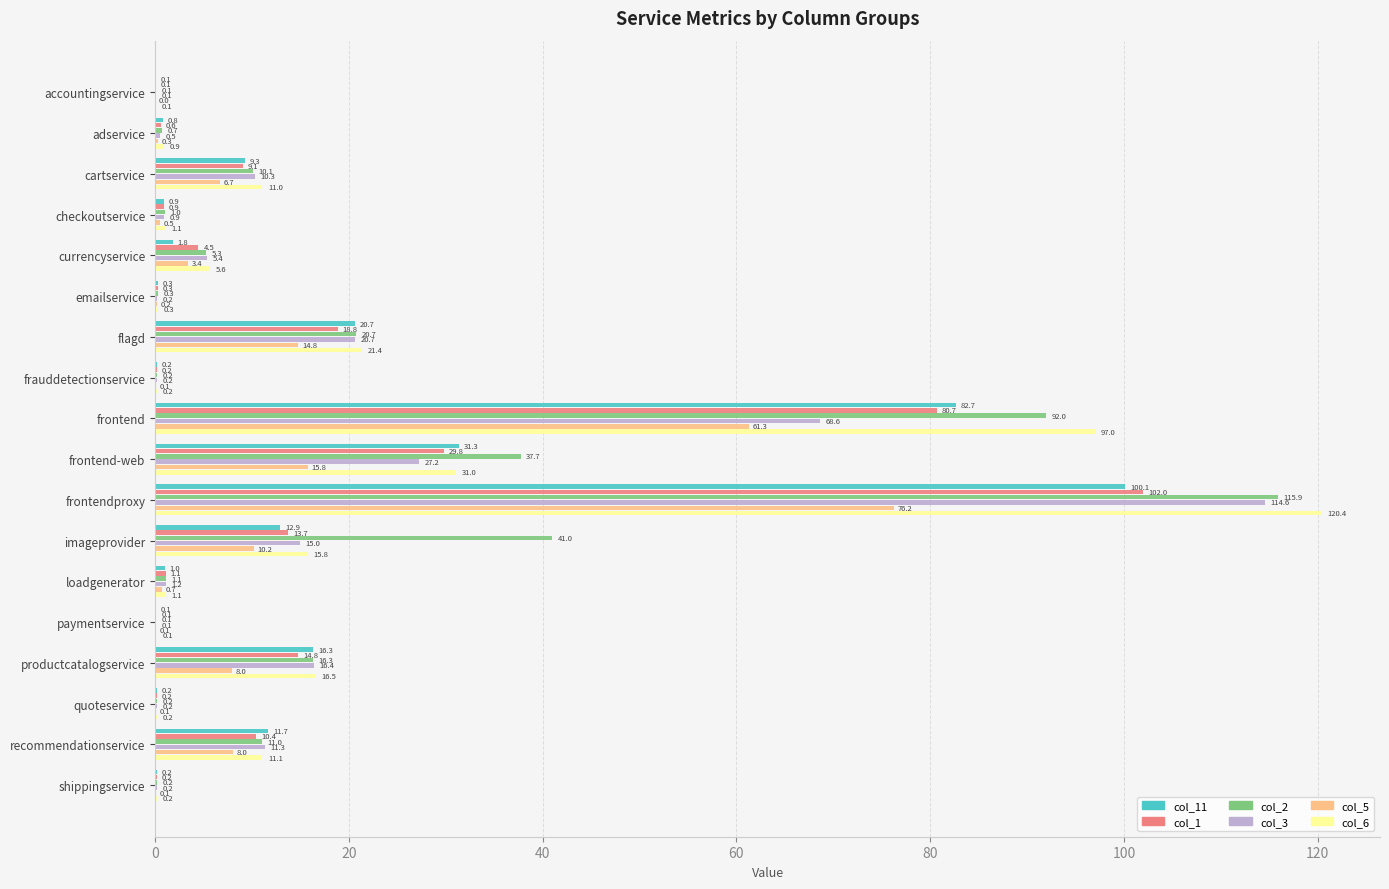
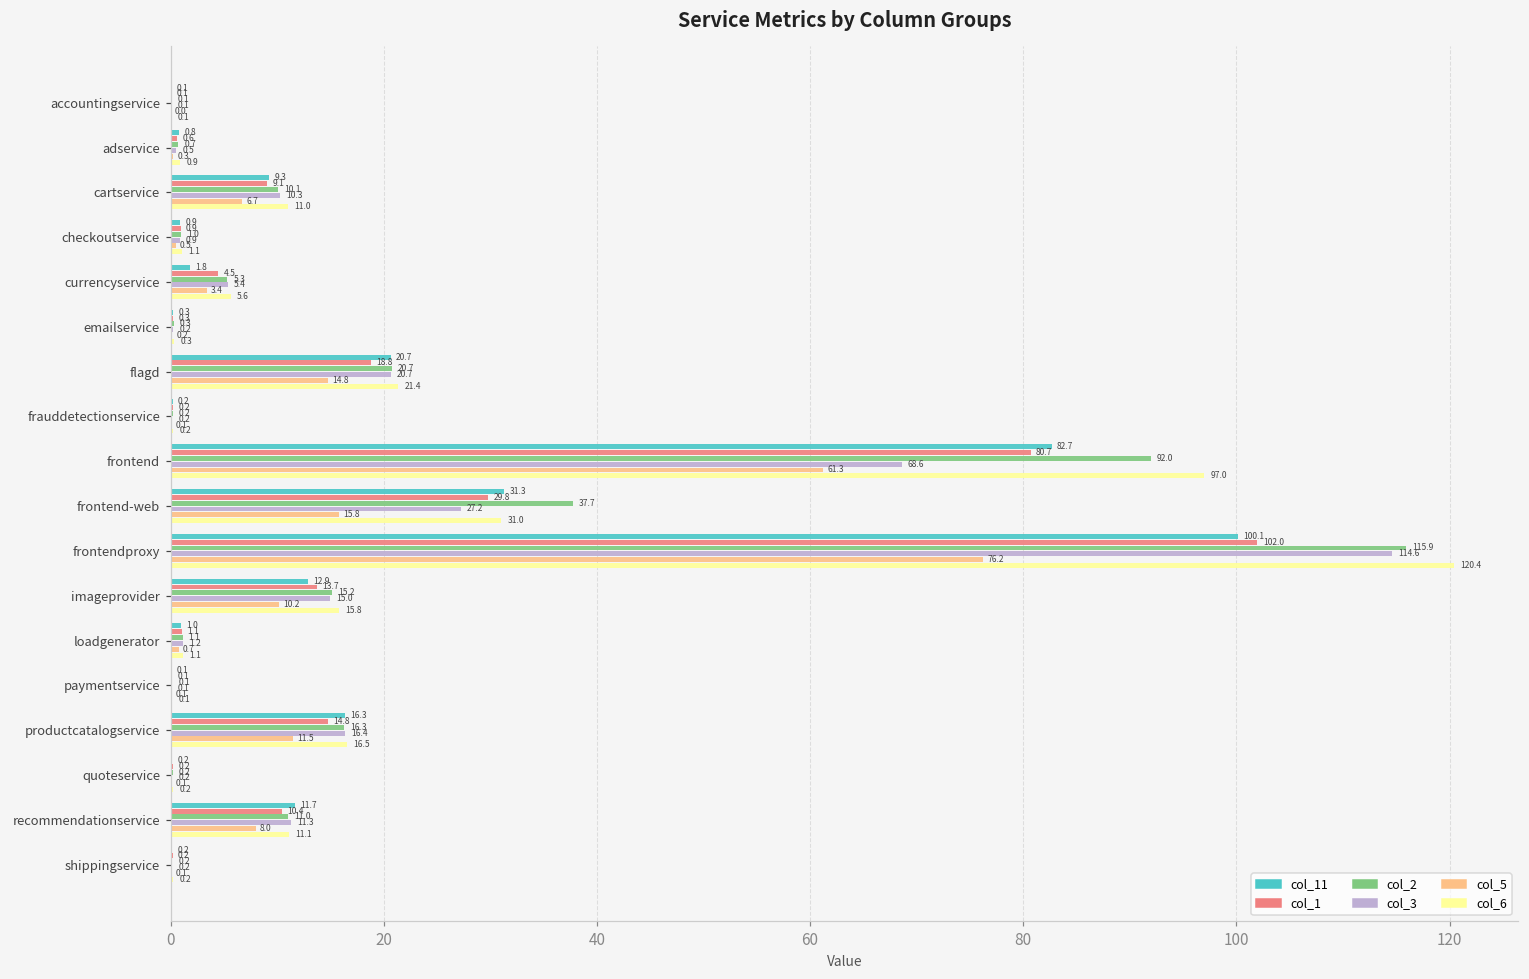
col_2, imageprovider: 41.0 -> 15.2
col_5, productcatalogservice: 8.0 -> 11.5
